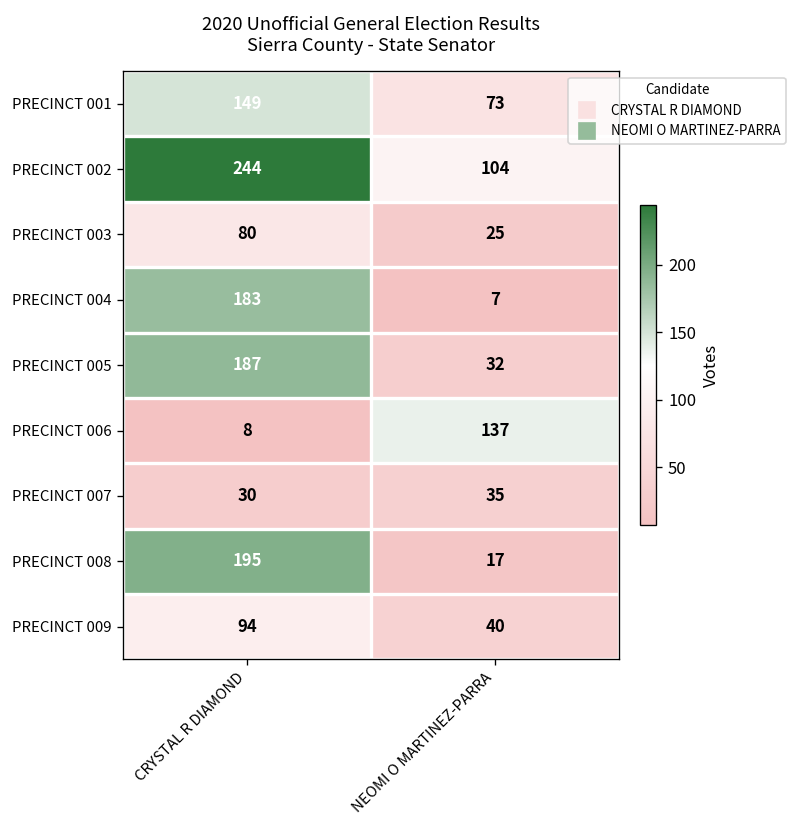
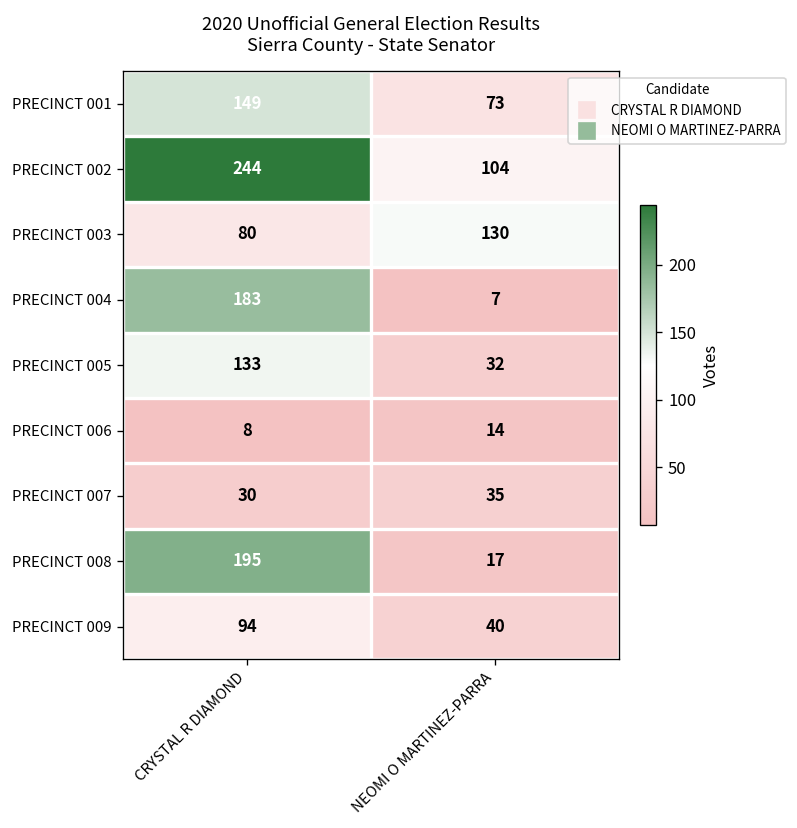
PRECINCT 003, NEOMI O MARTINEZ-PARRA: 25 -> 130
PRECINCT 005, CRYSTAL R DIAMOND: 187 -> 133
PRECINCT 006, NEOMI O MARTINEZ-PARRA: 137 -> 14
